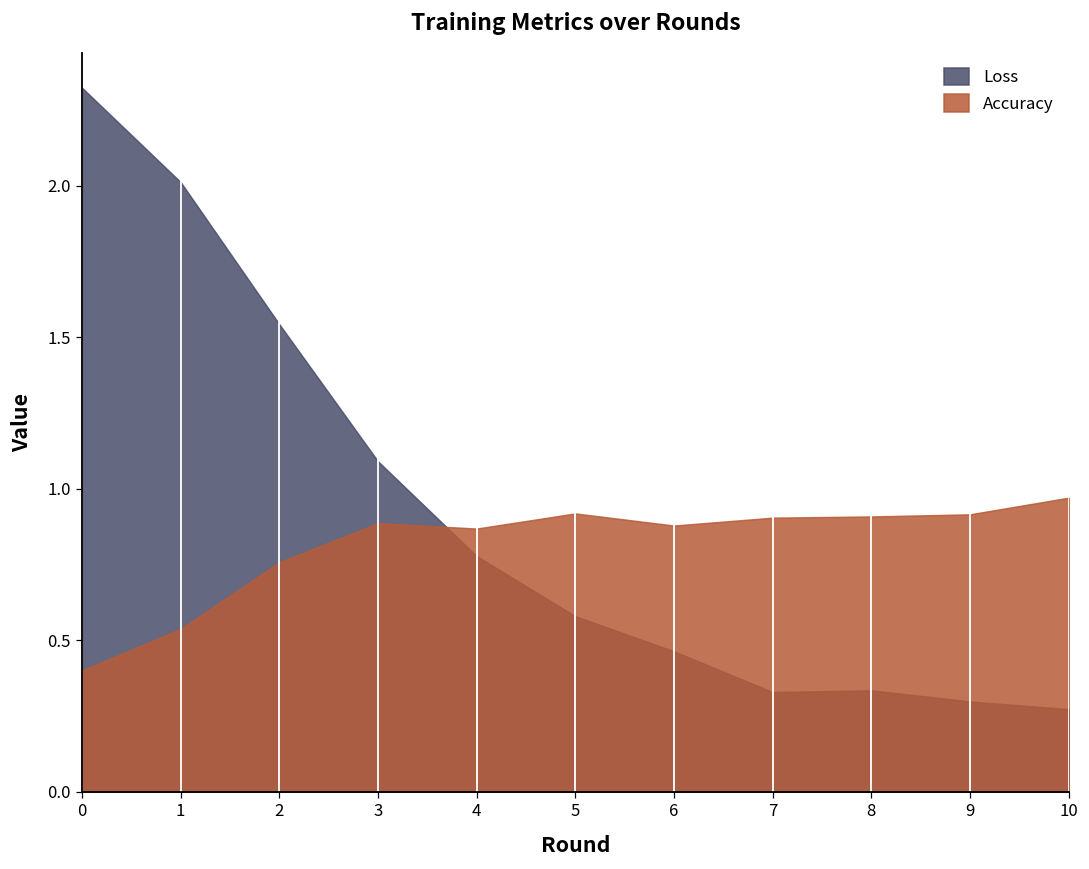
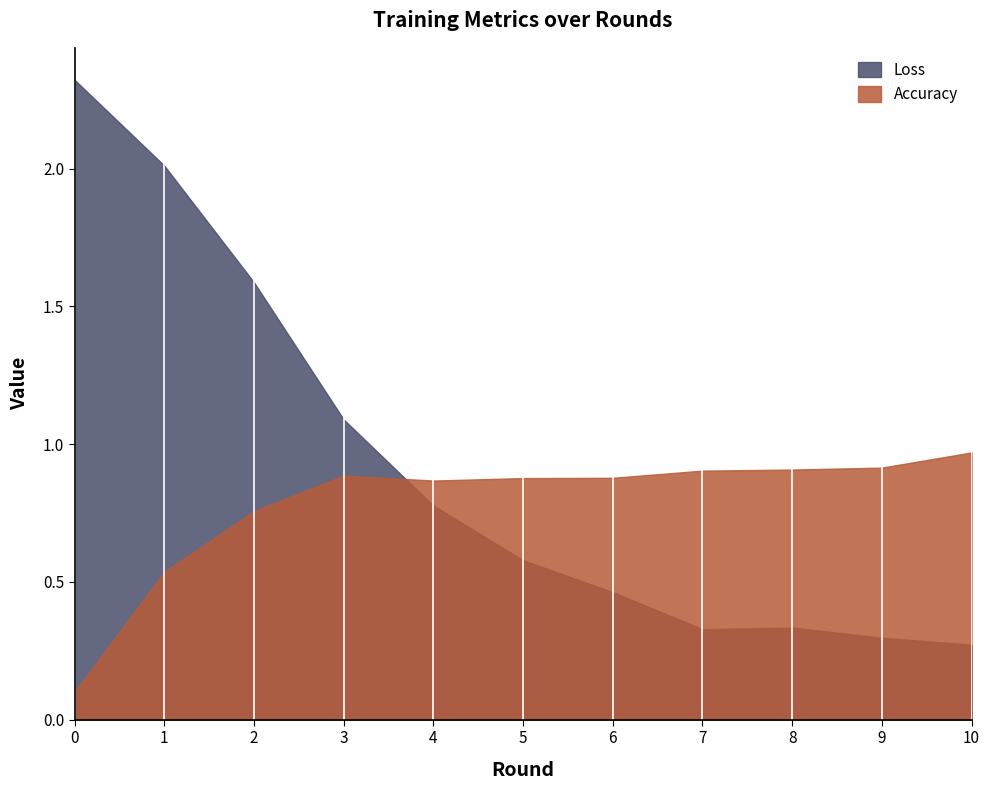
Accuracy, 0: 0.4 -> 0.1
Loss, 2: 1.54 -> 1.59
Accuracy, 5: 0.92 -> 0.88
